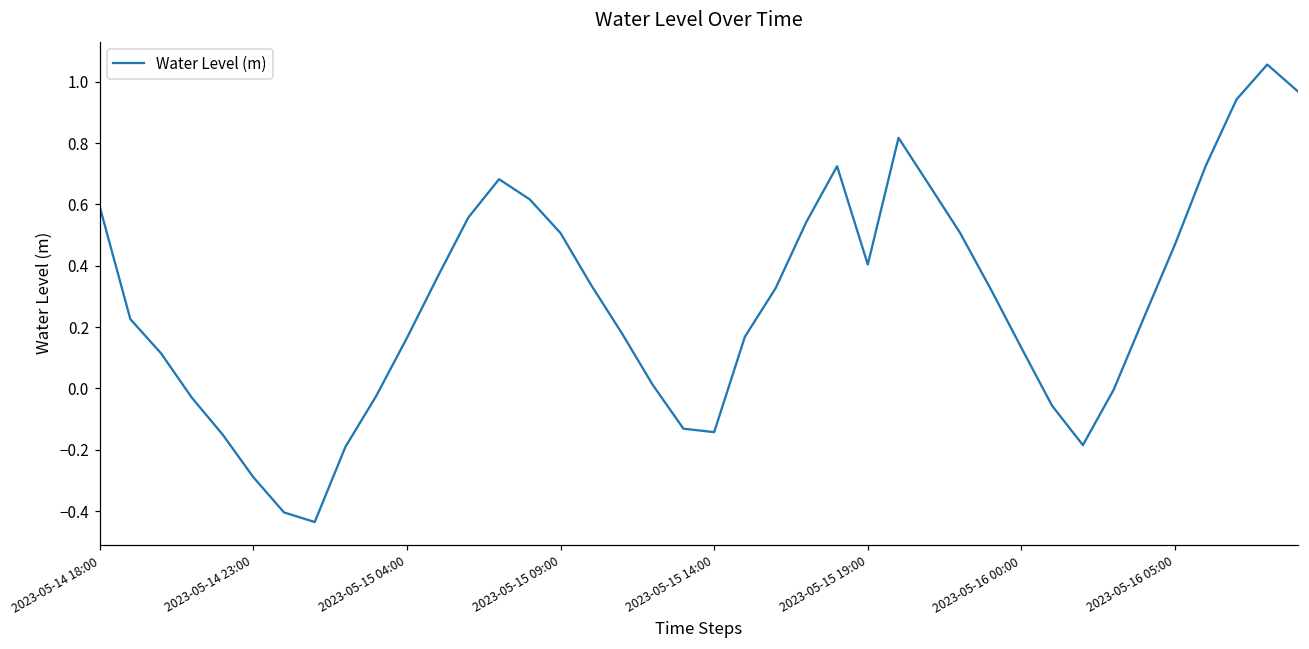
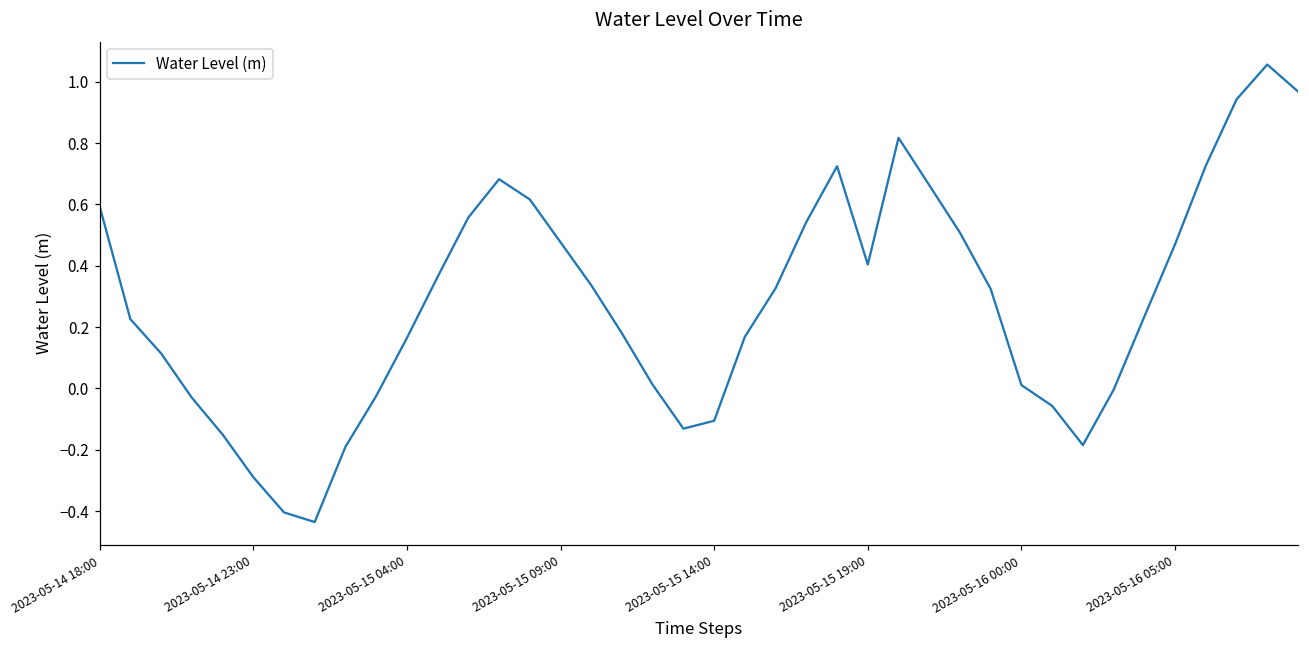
2023-05-15 09:00: 0.51 -> 0.48
2023-05-15 14:00: -0.14 -> -0.11
2023-05-16 00:00: 0.13 -> 0.01
